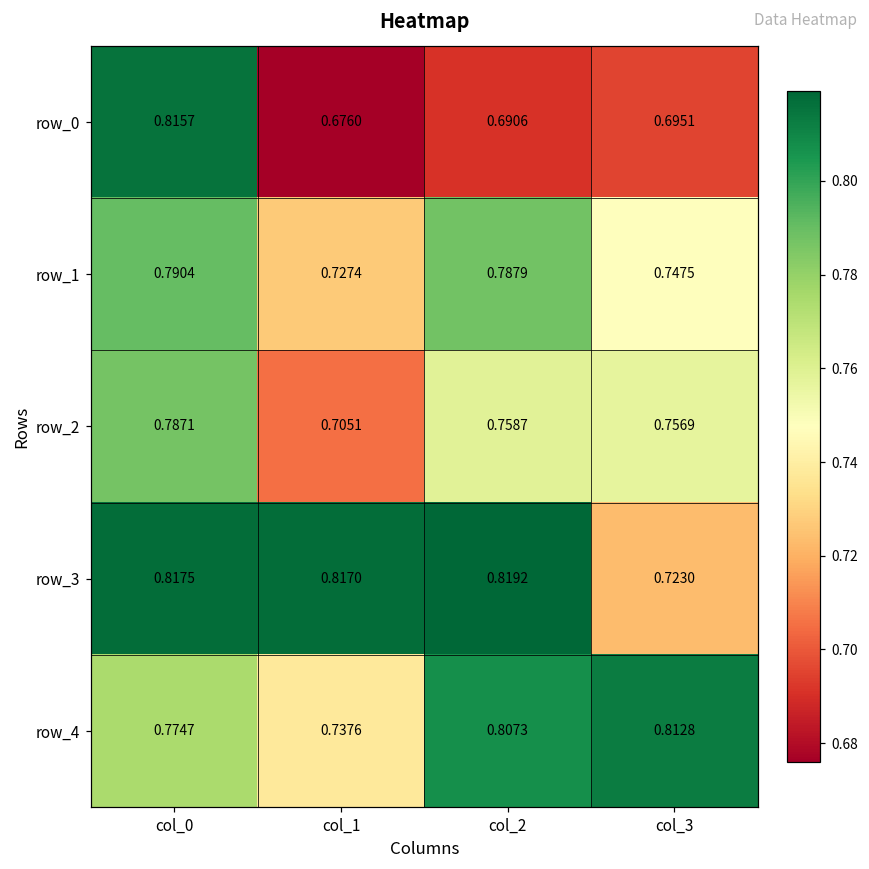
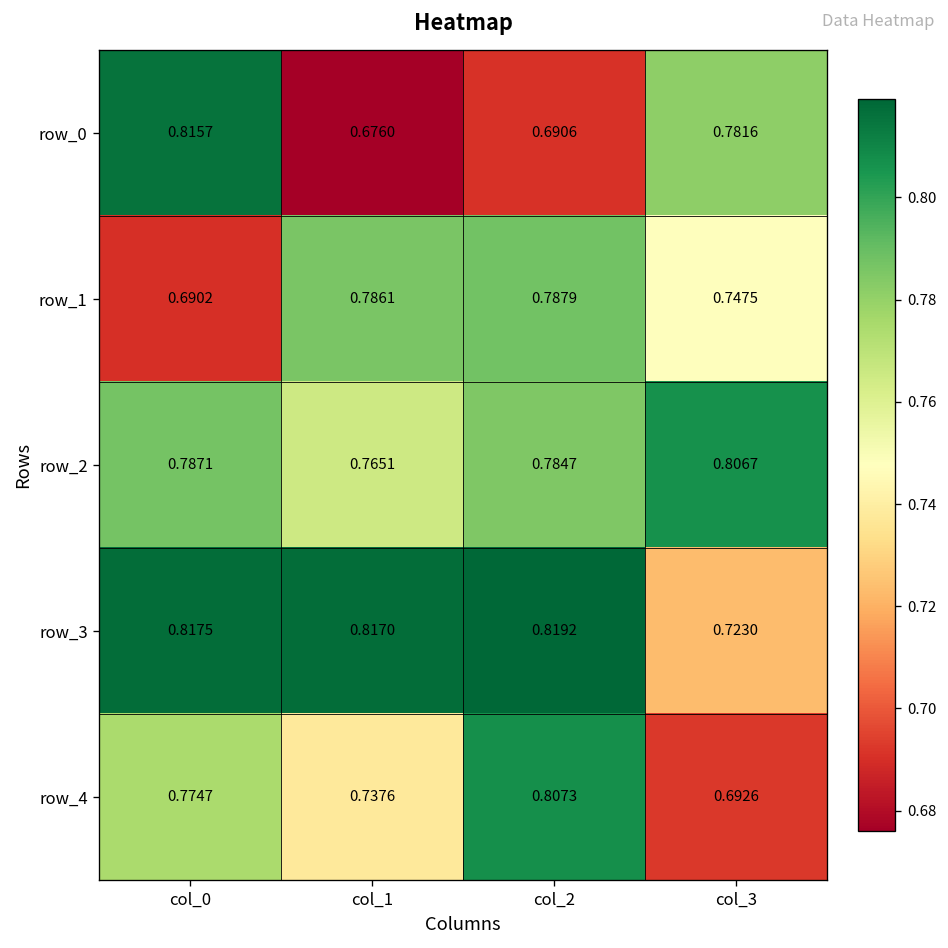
row_0, col_3: 0.6951 -> 0.7816
row_1, col_0: 0.7904 -> 0.6902
row_1, col_1: 0.7274 -> 0.7861
row_2, col_1: 0.7051 -> 0.7651
row_2, col_2: 0.7587 -> 0.7847
row_2, col_3: 0.7569 -> 0.8067
row_4, col_3: 0.8128 -> 0.6926
